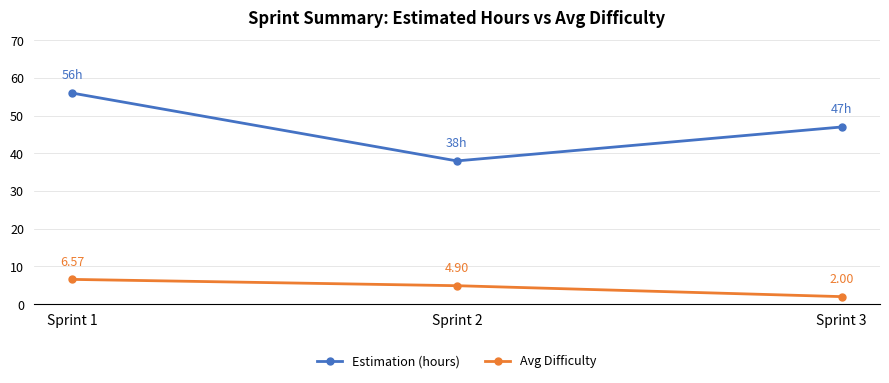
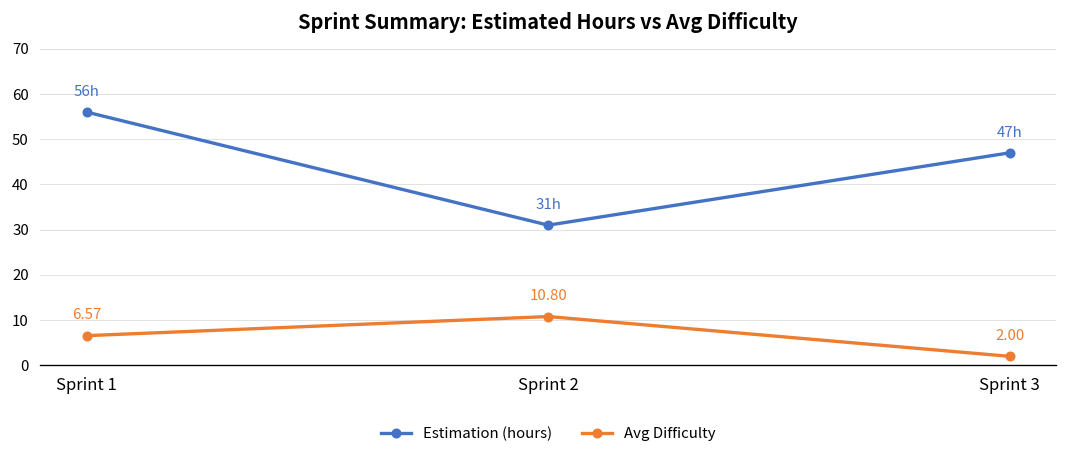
Estimation (hours), Sprint 2: 38h -> 31h
Avg Difficulty, Sprint 2: 4.90 -> 10.80
